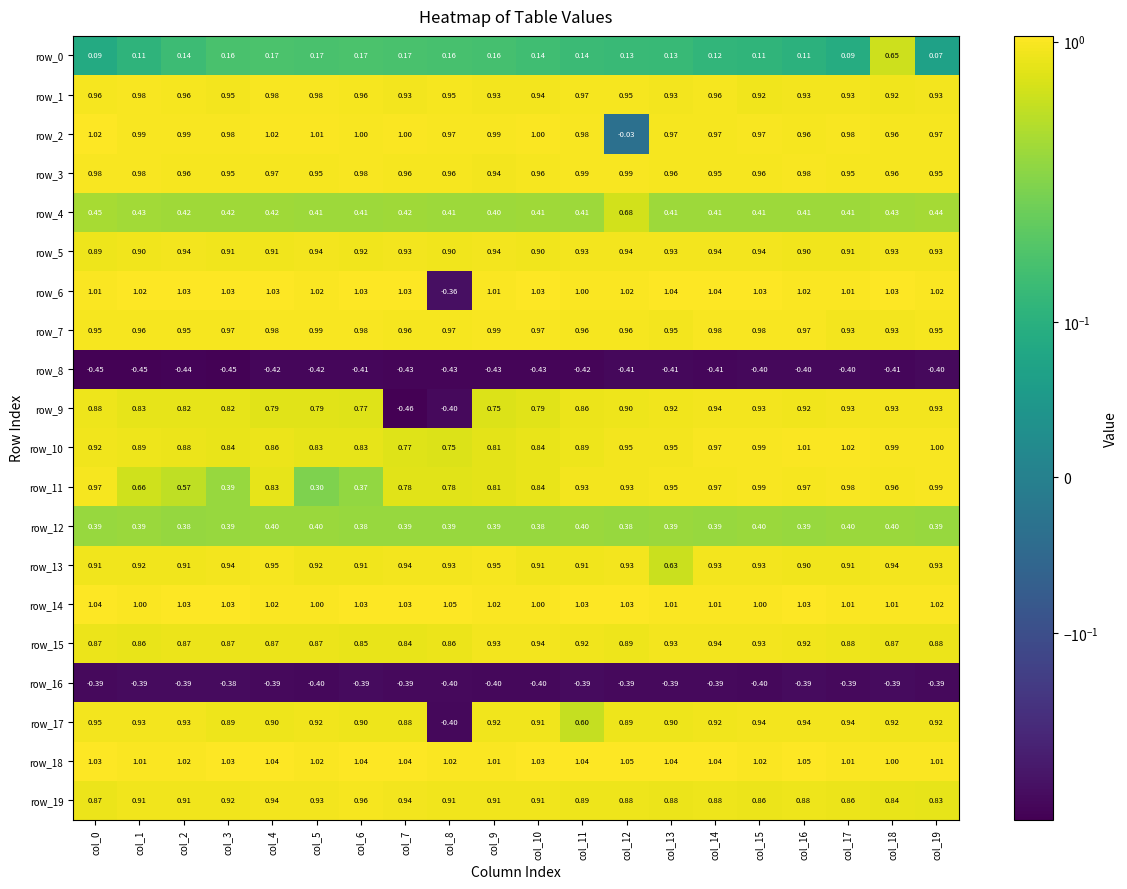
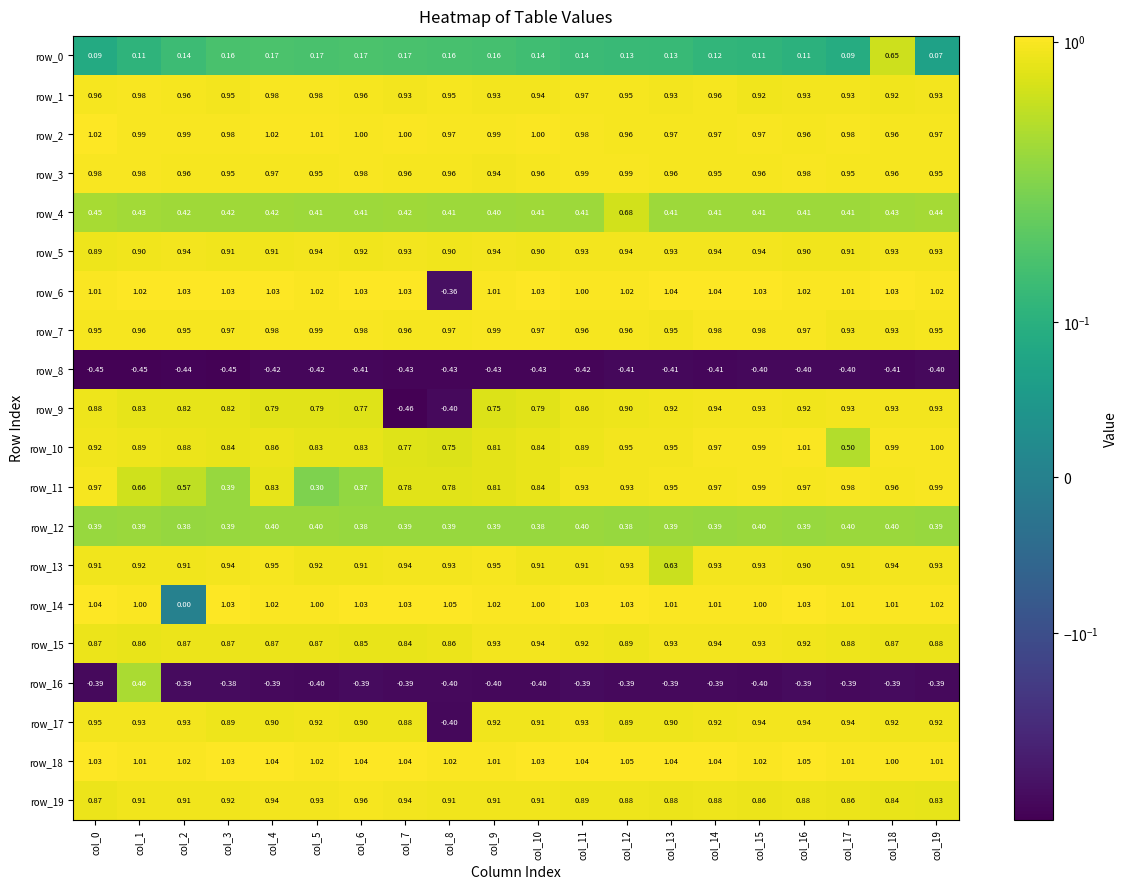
row_2, col_12: -0.03 -> 0.96
row_10, col_17: 1.02 -> 0.50
row_14, col_2: 1.03 -> 0.00
row_16, col_1: -0.39 -> 0.46
row_17, col_11: 0.60 -> 0.93
